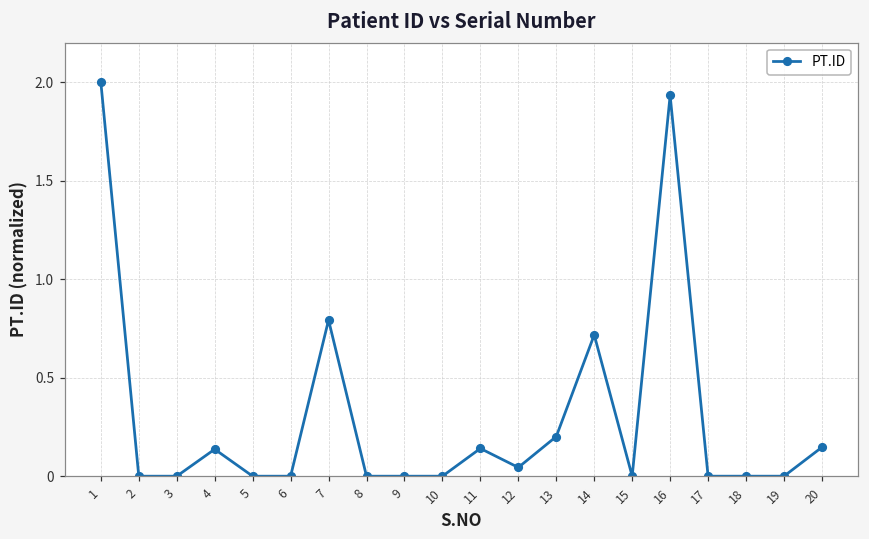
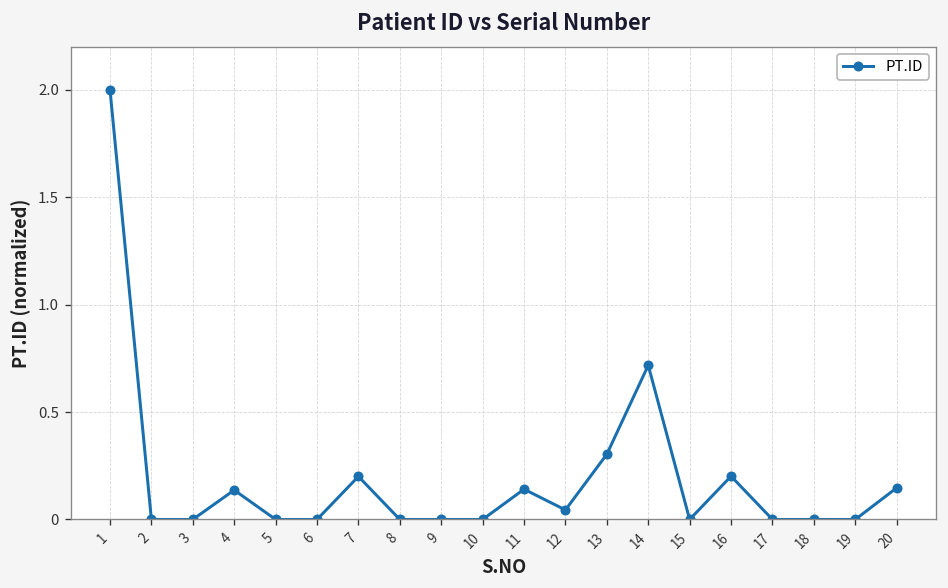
7: 0.79 -> 0.20
13: 0.20 -> 0.30
16: 1.93 -> 0.20
